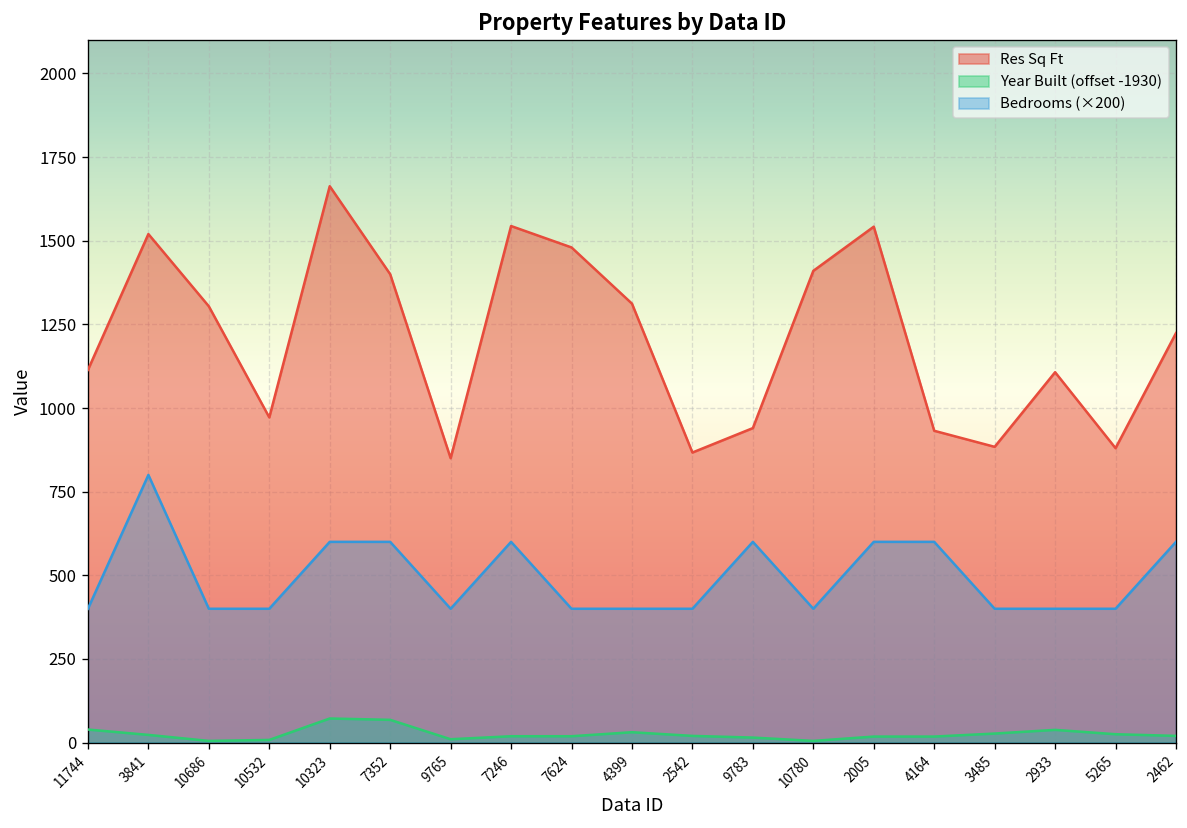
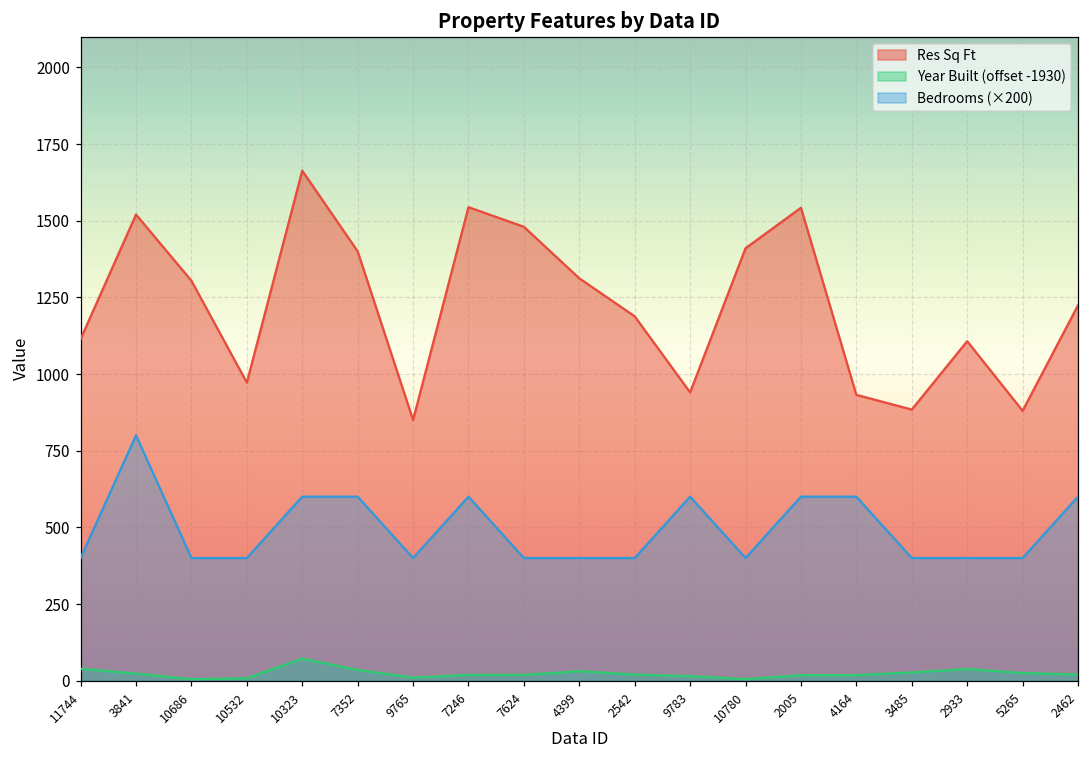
Year Built (offset -1930), 7352: 70 -> 40
Res Sq Ft, 2542: 870 -> 1190
